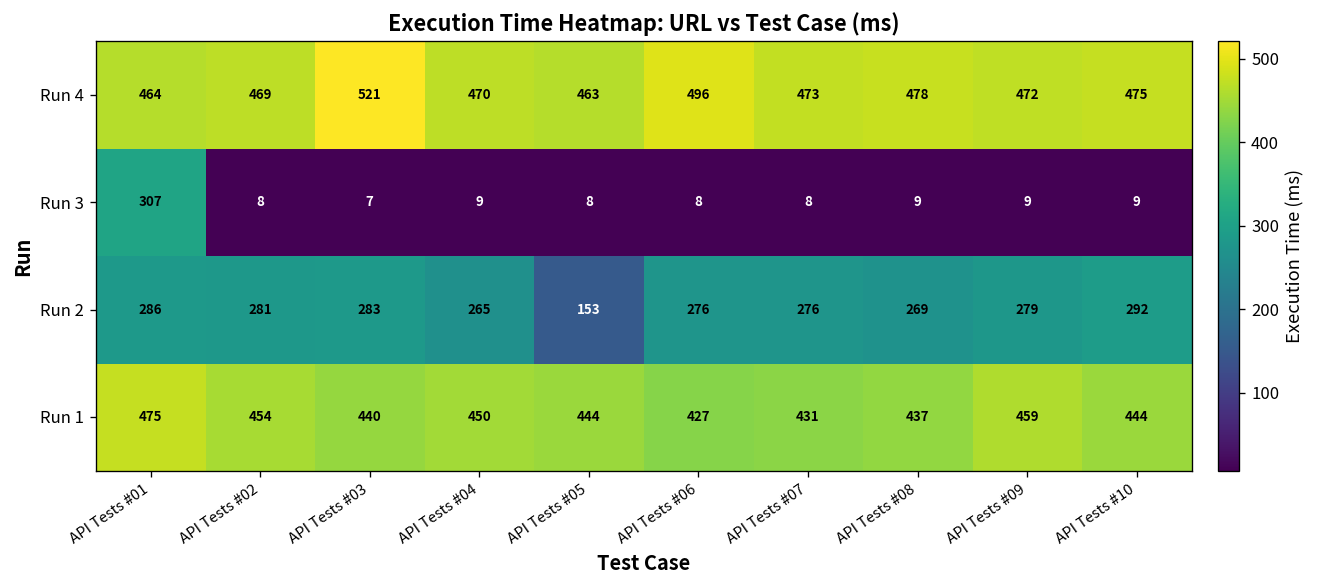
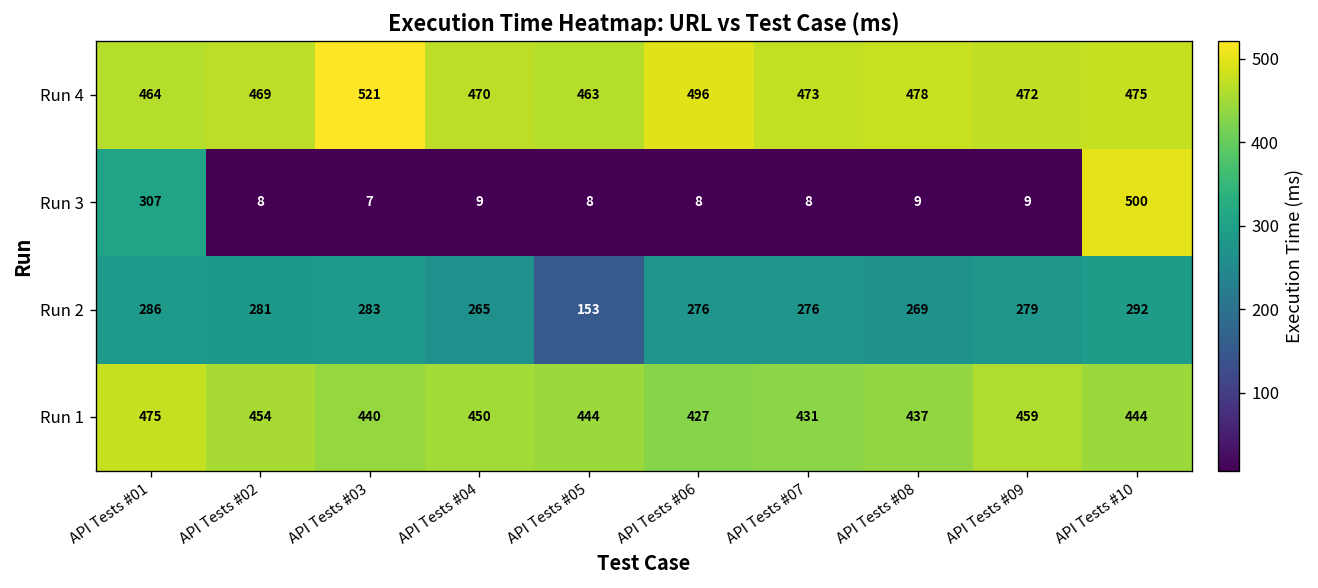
Run 3, API Tests #10: 9 -> 500
